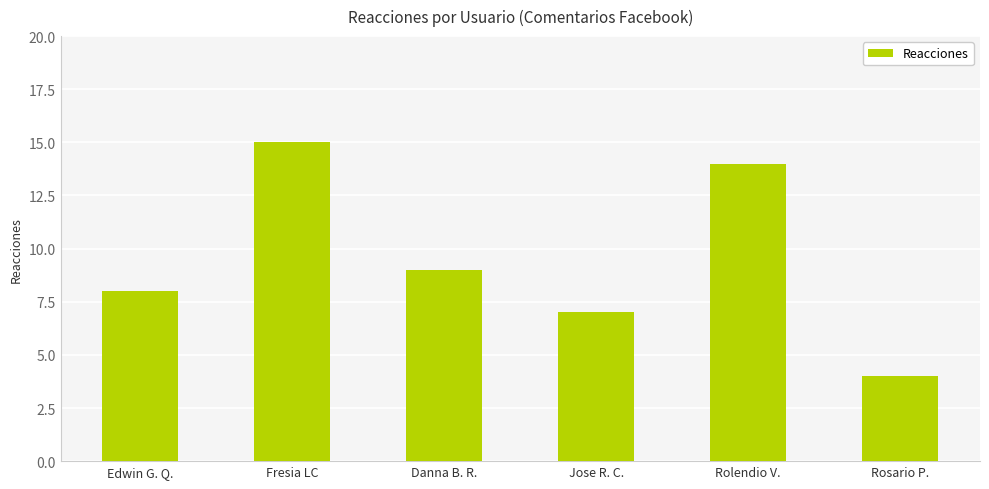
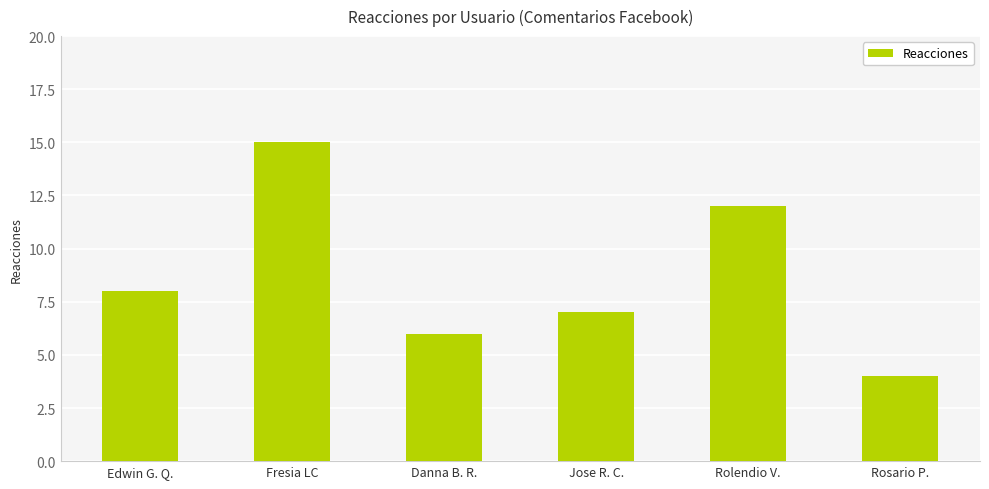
Danna B. R.: 9 -> 6
Rolendio V.: 14 -> 12
